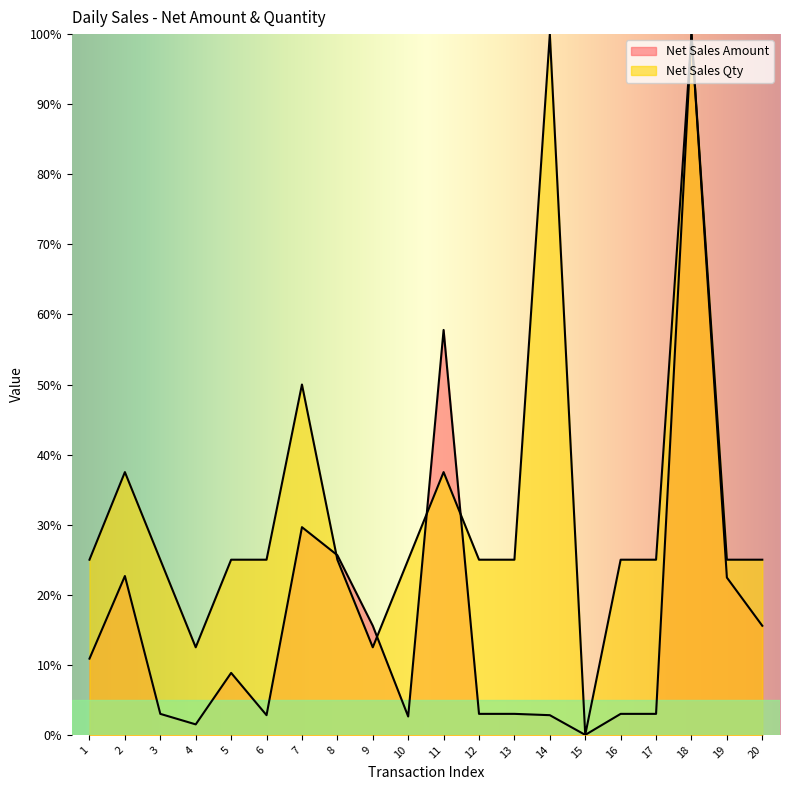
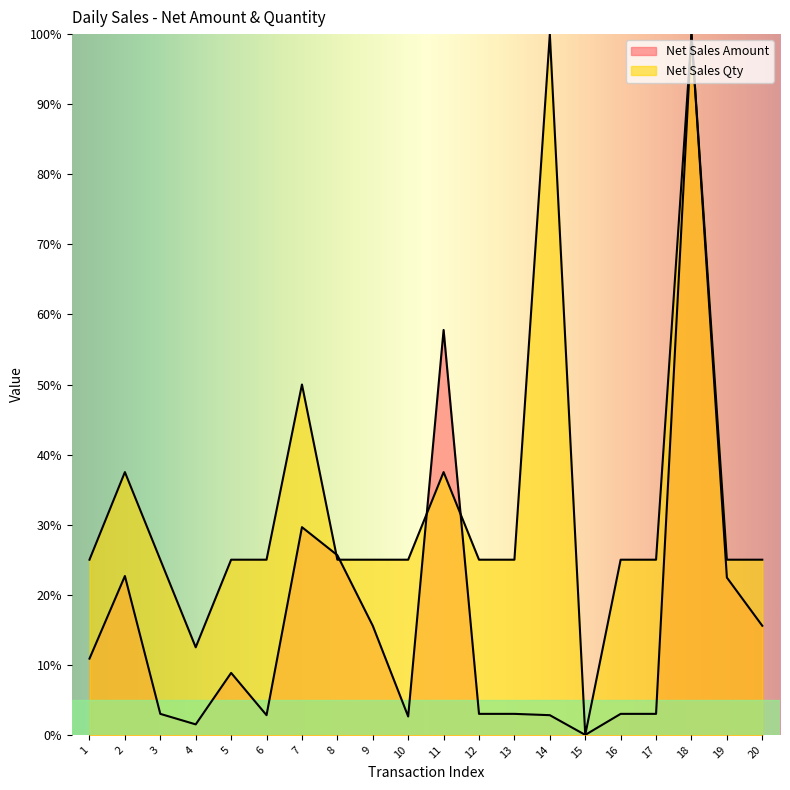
Net Sales Qty, 9: 13% -> 25%
